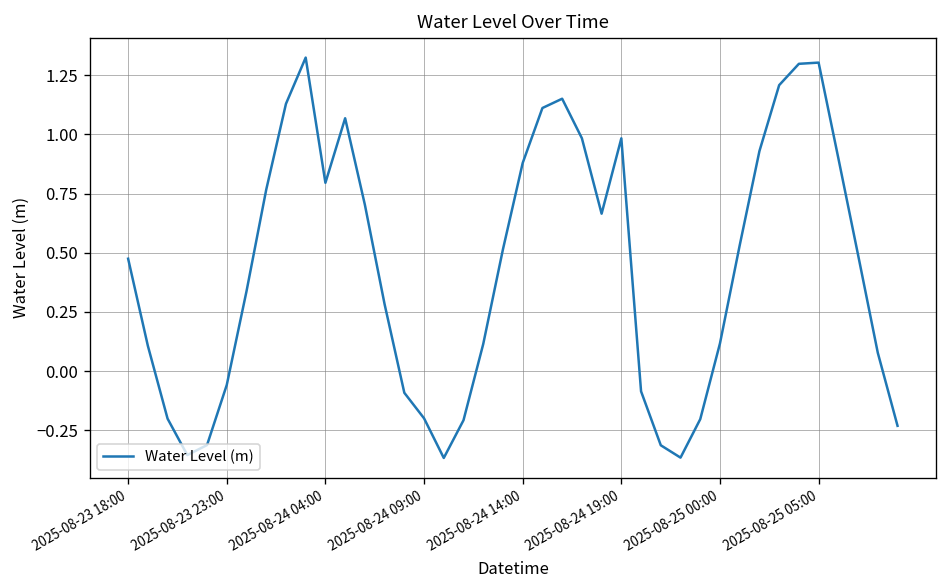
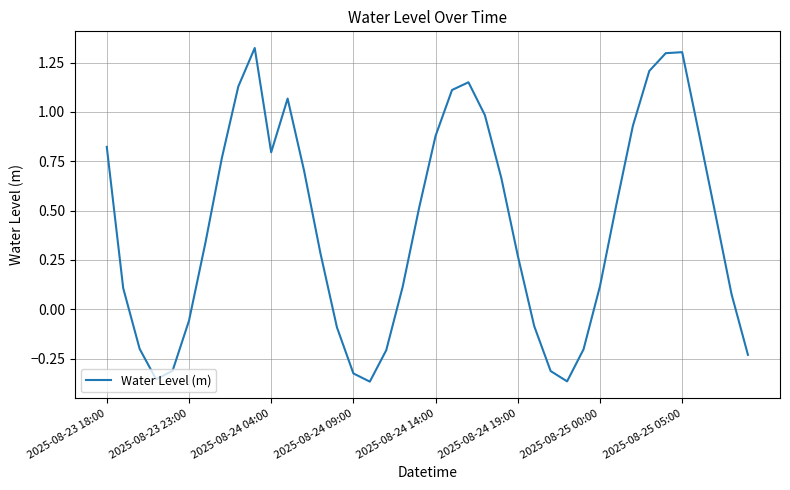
2025-08-23 18:00: 0.47 -> 0.82
2025-08-24 09:00: -0.20 -> -0.32
2025-08-24 19:00: 0.98 -> 0.27
